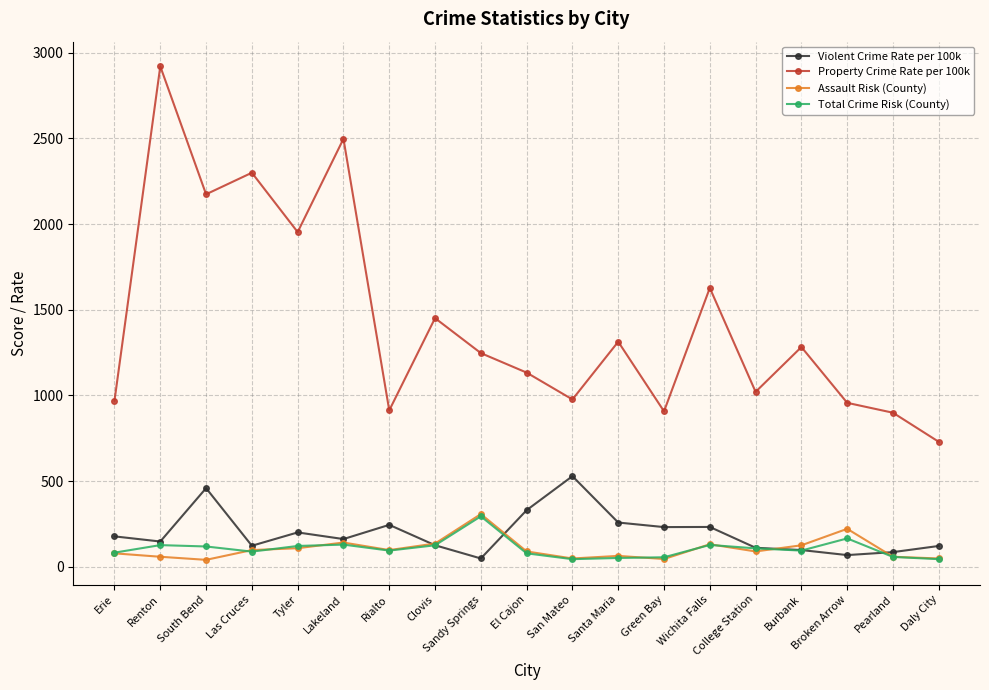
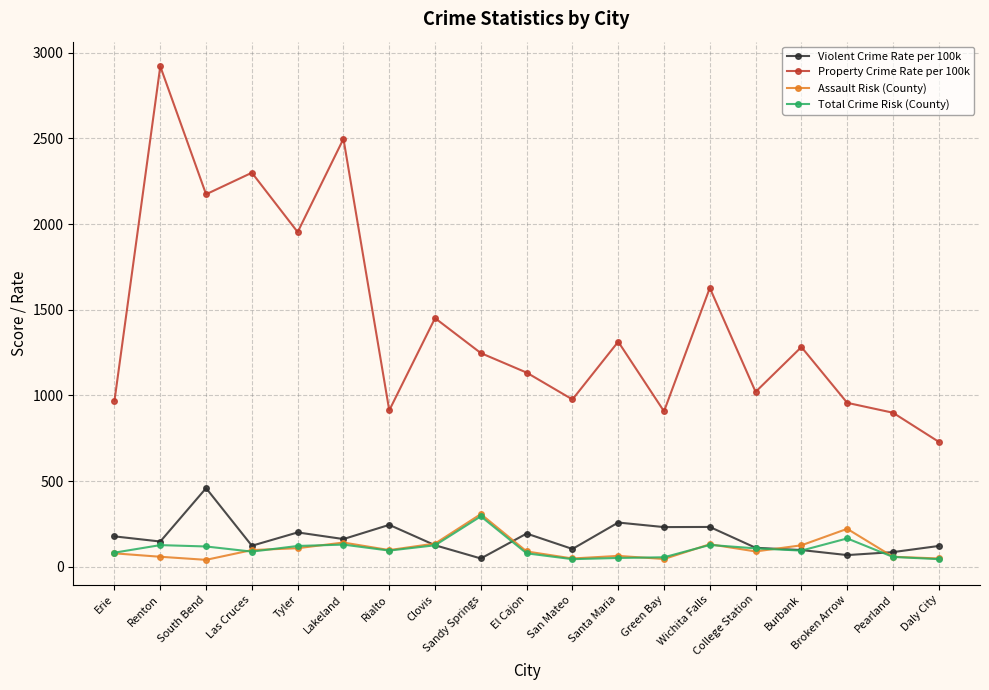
Violent Crime Rate per 100k, El Cajon: 330 -> 190
Violent Crime Rate per 100k, San Mateo: 530 -> 100
